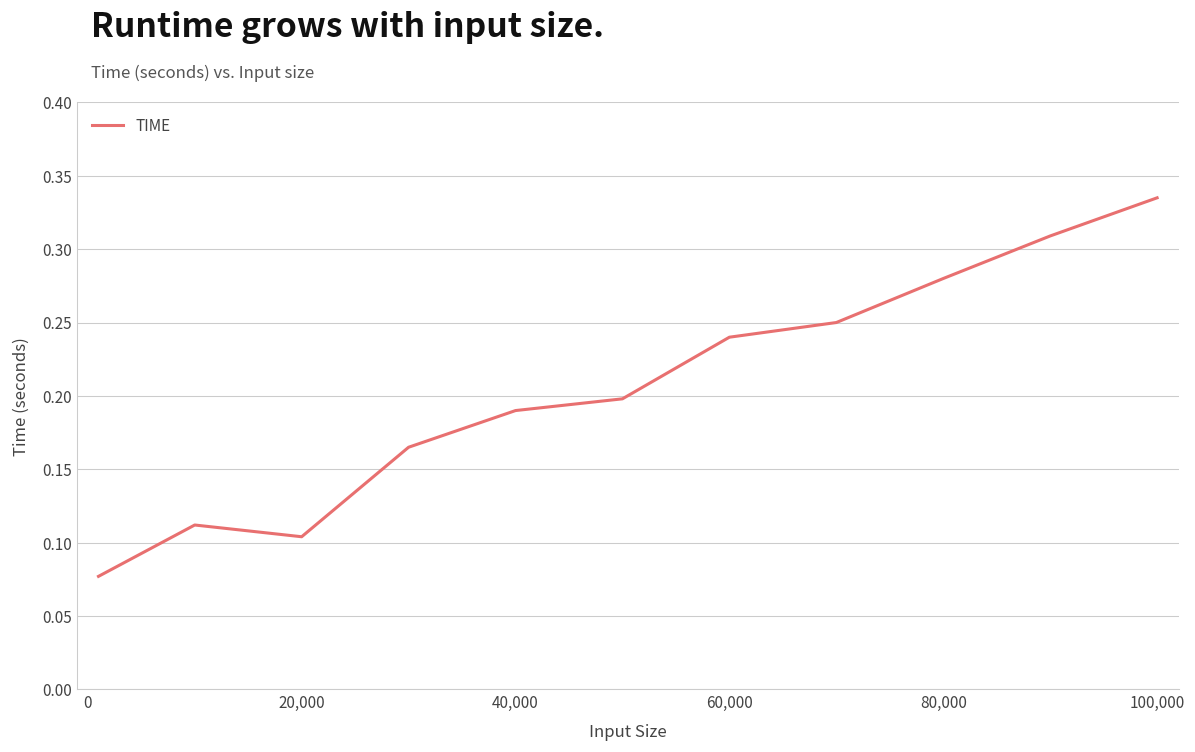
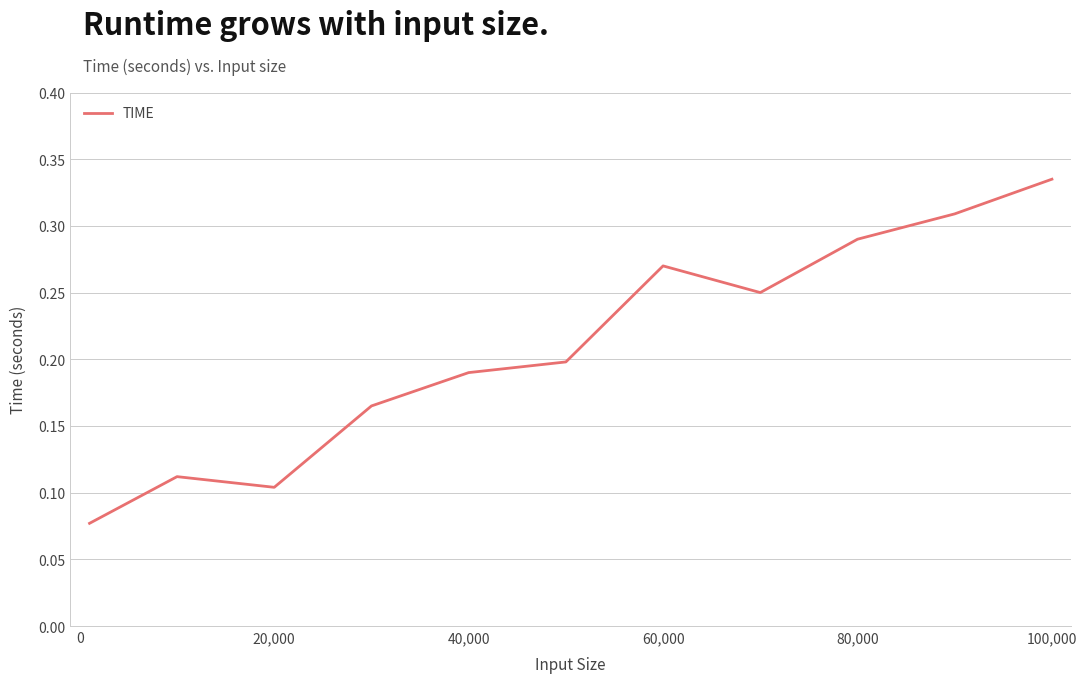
60,000: 0.24 -> 0.27
80,000: 0.28 -> 0.29
